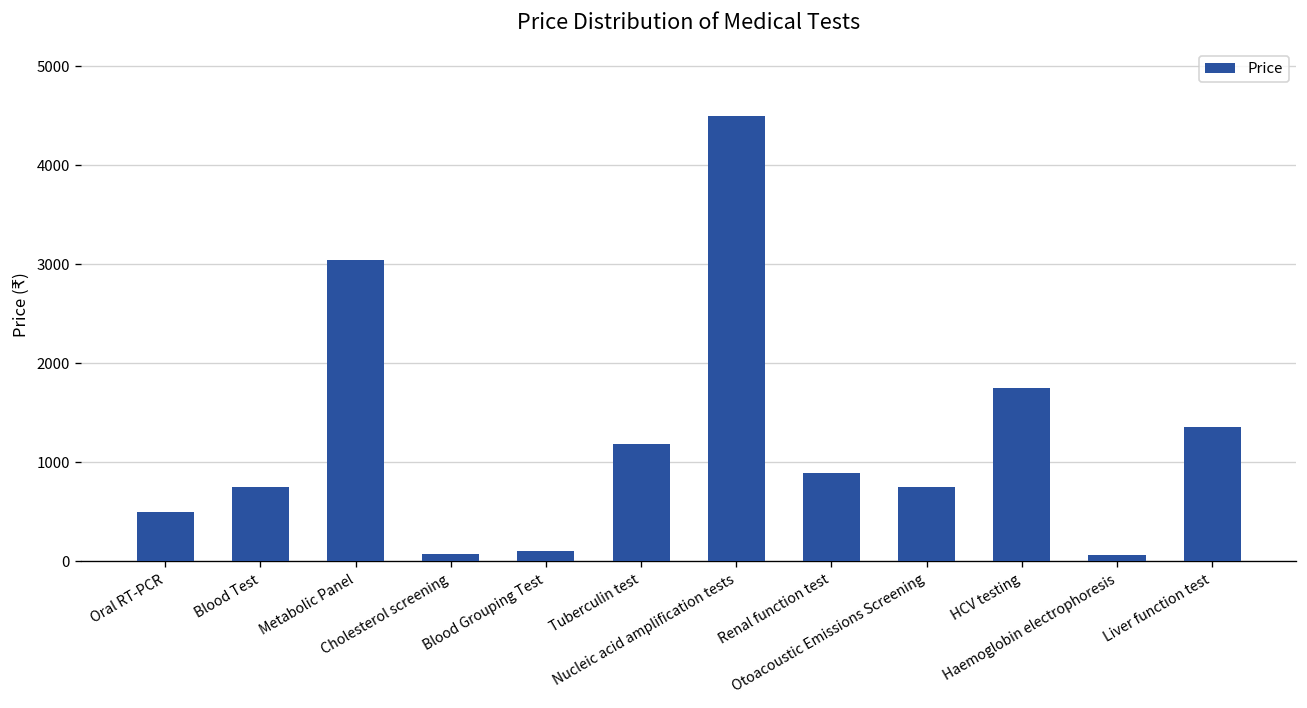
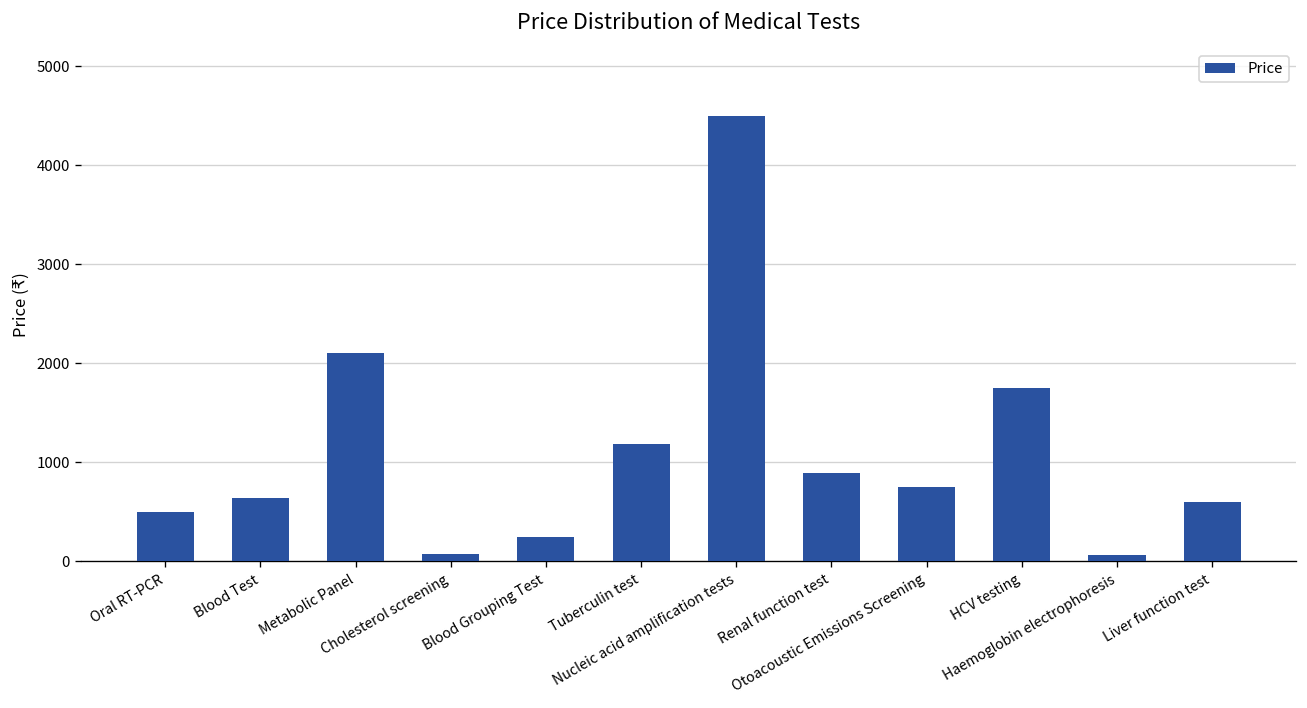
Blood Test: 800 -> 600
Metabolic Panel: 3000 -> 2100
Blood Grouping Test: 100 -> 200
Liver function test: 1400 -> 600
